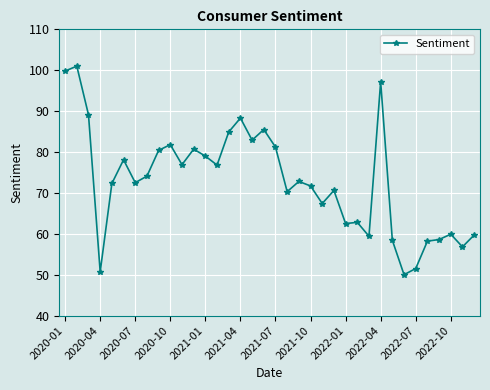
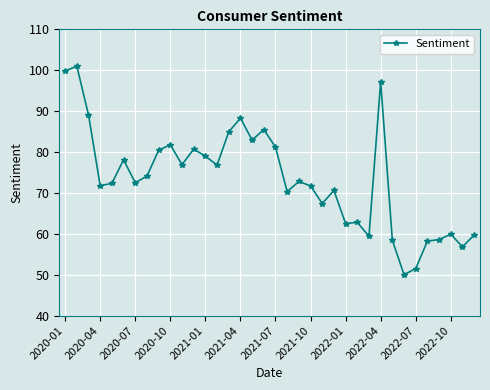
2020-04: 51 -> 72
